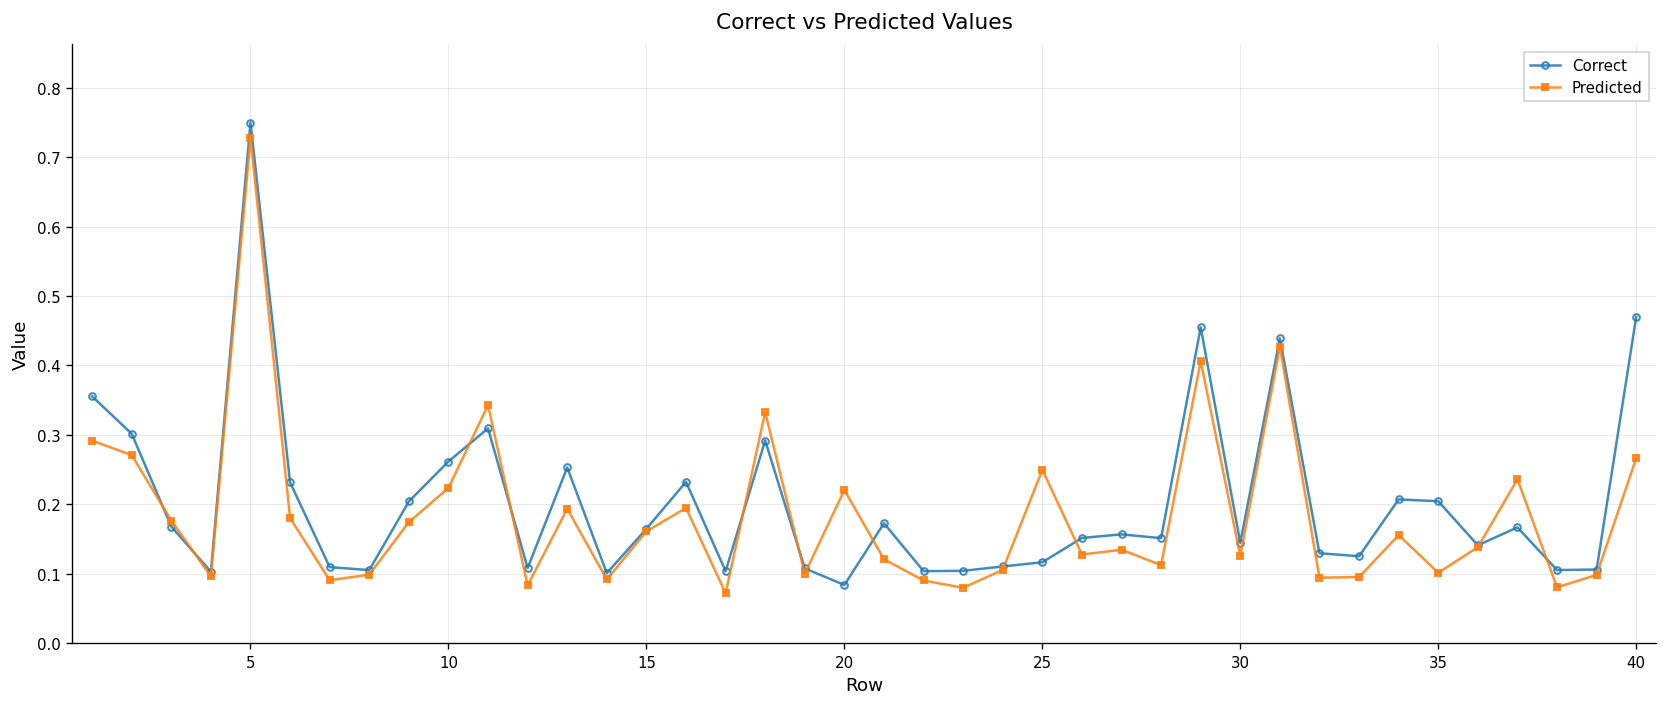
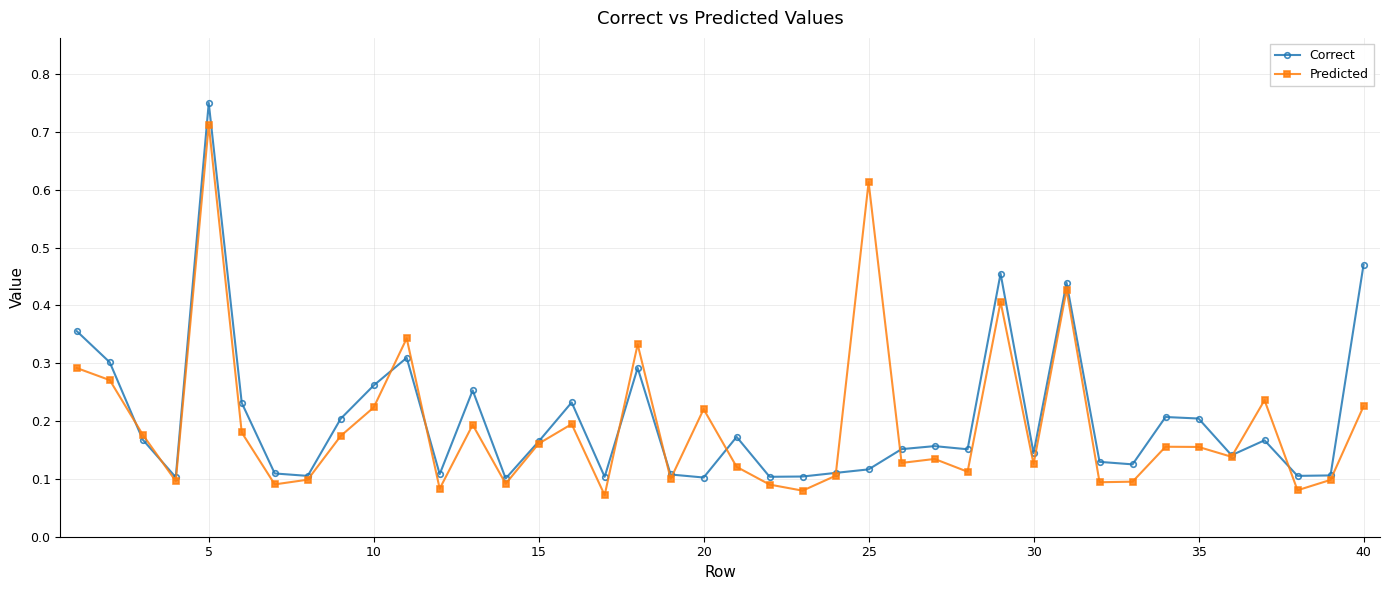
Predicted, 5: 0.73 -> 0.71
Correct, 20: 0.08 -> 0.10
Predicted, 25: 0.25 -> 0.61
Predicted, 35: 0.10 -> 0.16
Predicted, 40: 0.27 -> 0.23
